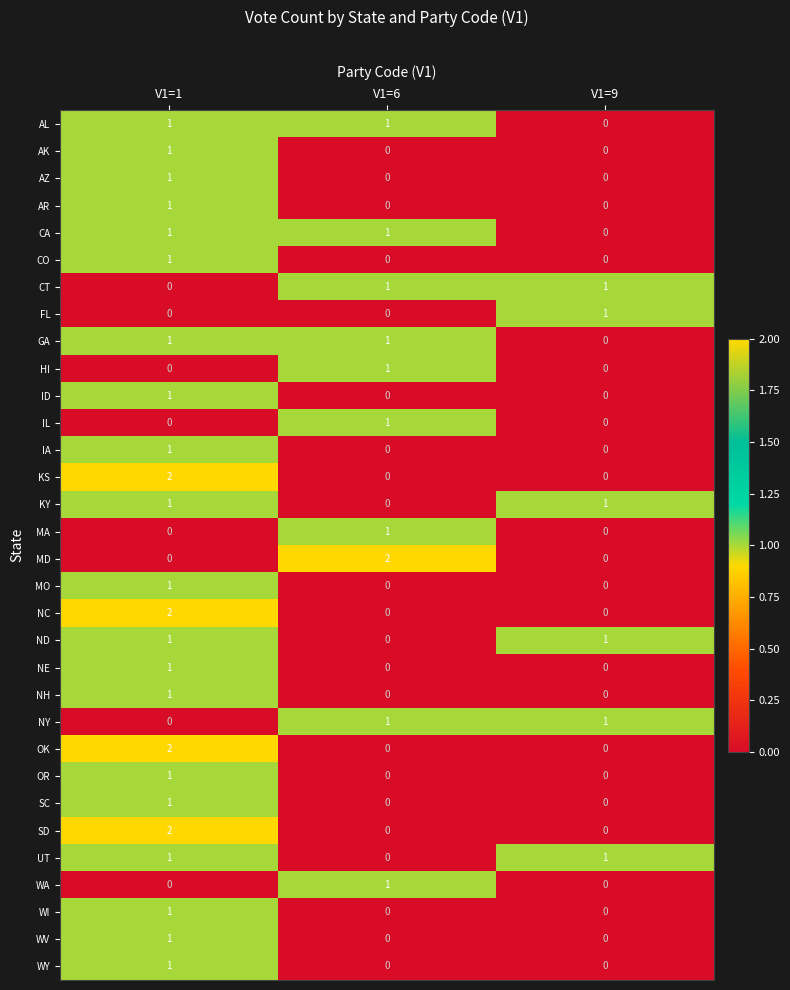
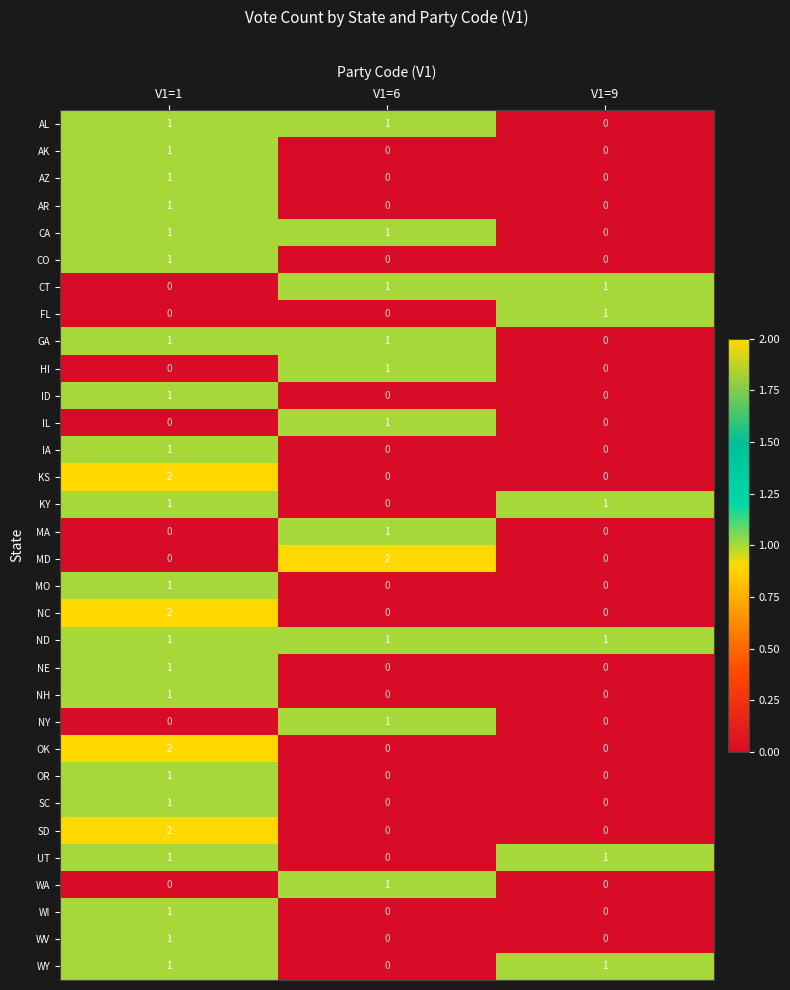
ND, V1=6: 0 -> 1
NY, V1=9: 1 -> 0
WY, V1=9: 0 -> 1
